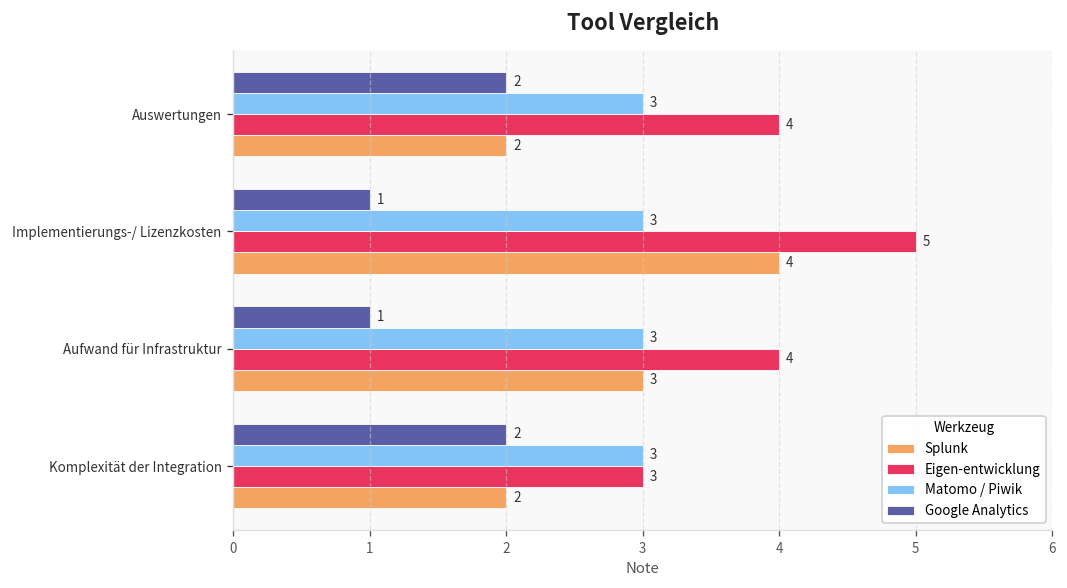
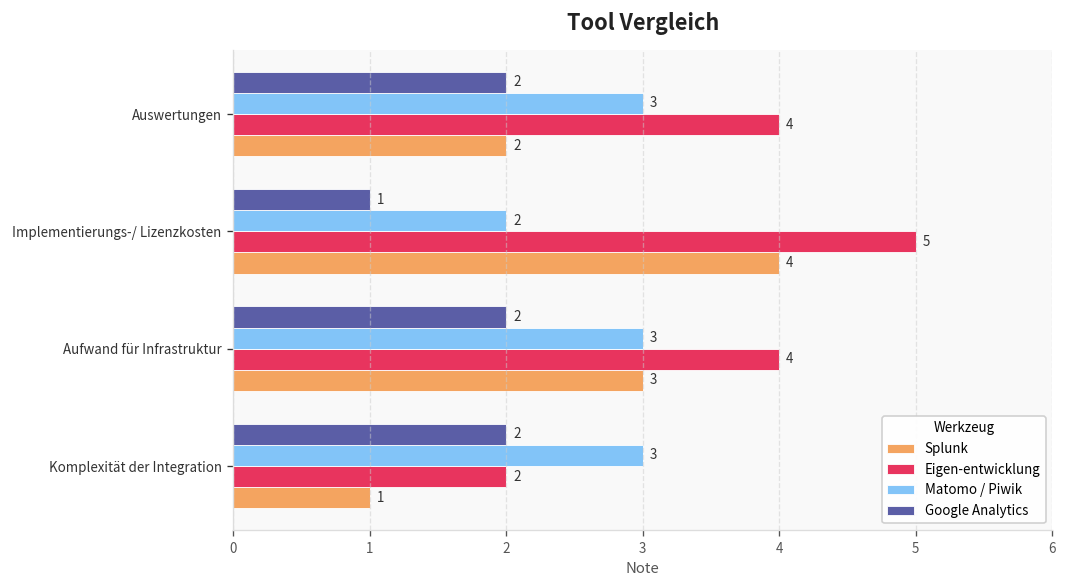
Matomo / Piwik, Implementierungs-/ Lizenzkosten: 3 -> 2
Google Analytics, Aufwand für Infrastruktur: 1 -> 2
Eigen-entwicklung, Komplexität der Integration: 3 -> 2
Splunk, Komplexität der Integration: 2 -> 1
